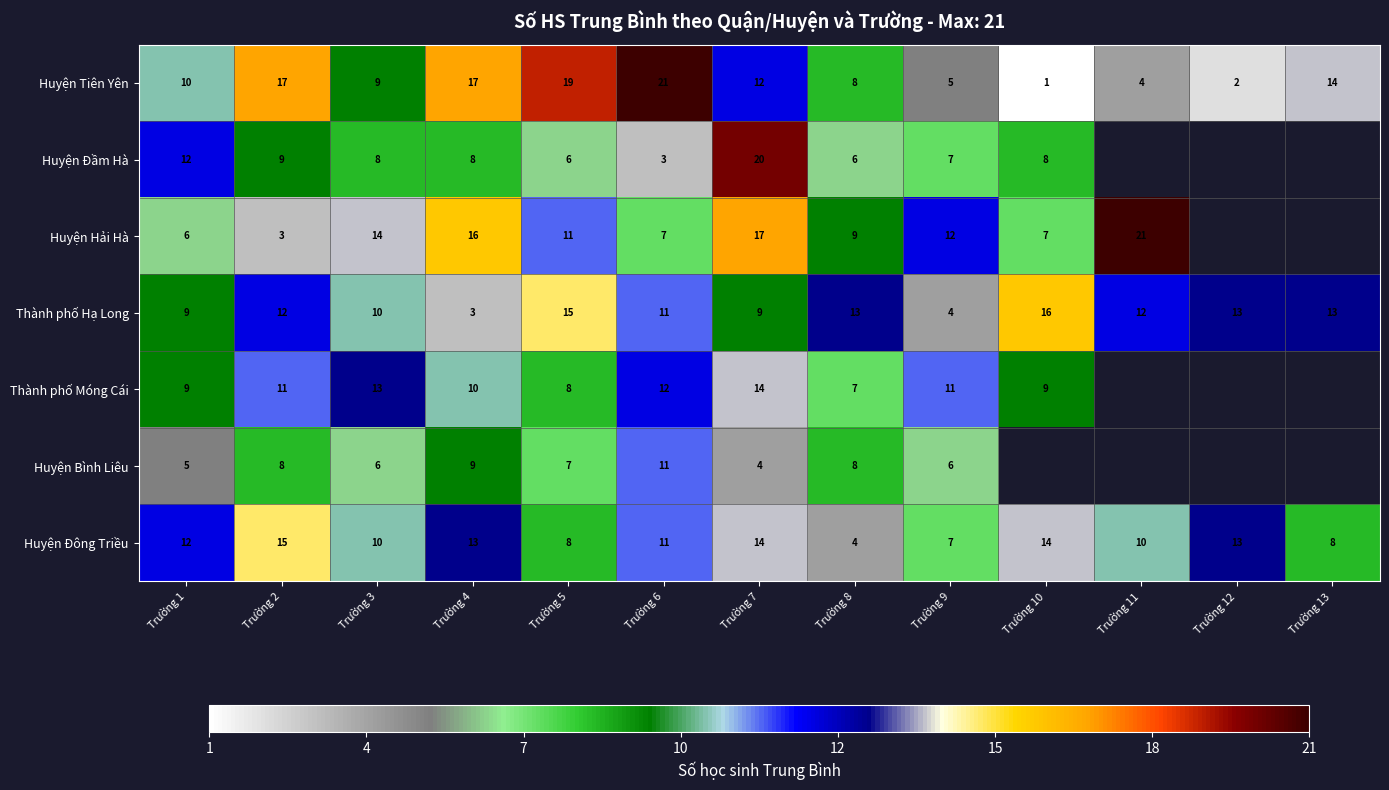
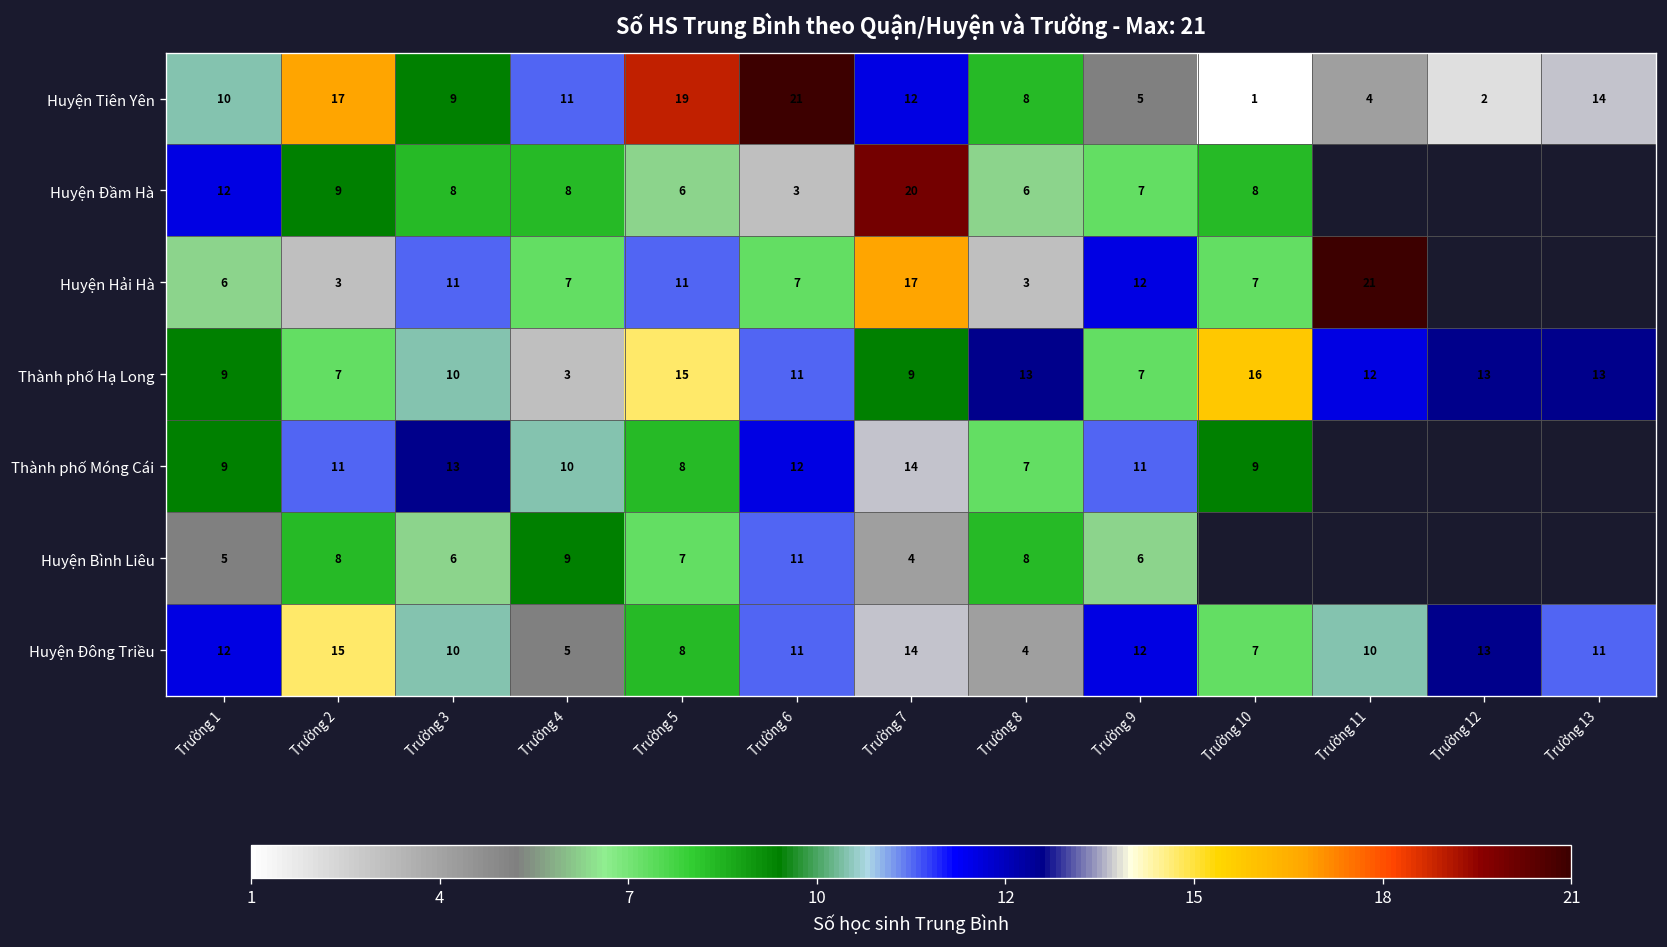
Huyện Tiên Yên, Trường 4: 17 -> 11
Huyện Hải Hà, Trường 3: 14 -> 11
Huyện Hải Hà, Trường 4: 16 -> 7
Huyện Hải Hà, Trường 8: 9 -> 3
Thành phố Hạ Long, Trường 2: 12 -> 7
Thành phố Hạ Long, Trường 9: 4 -> 7
Huyện Đông Triều, Trường 4: 13 -> 5
Huyện Đông Triều, Trường 9: 7 -> 12
Huyện Đông Triều, Trường 10: 14 -> 7
Huyện Đông Triều, Trường 13: 8 -> 11
